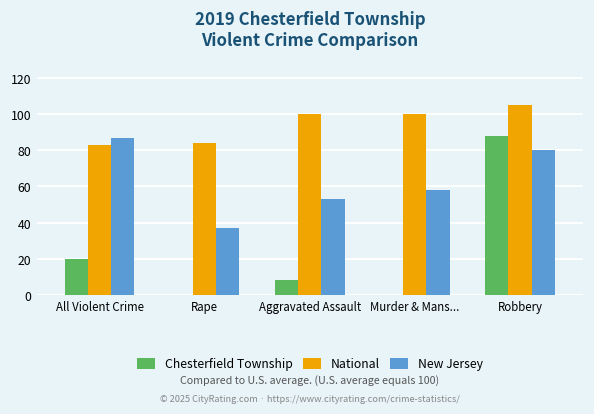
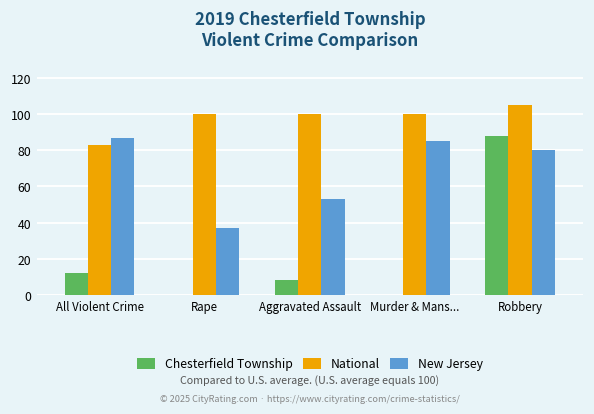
Chesterfield Township, All Violent Crime: 20 -> 12
National, Rape: 84 -> 100
New Jersey, Murder & Mans...: 58 -> 85
